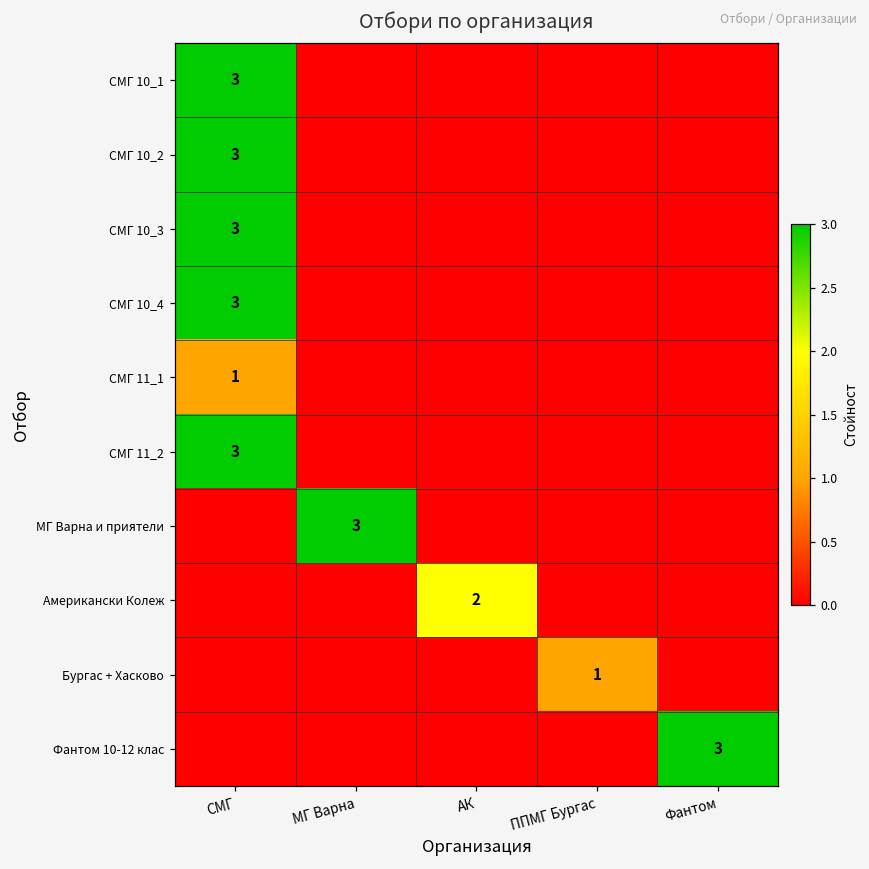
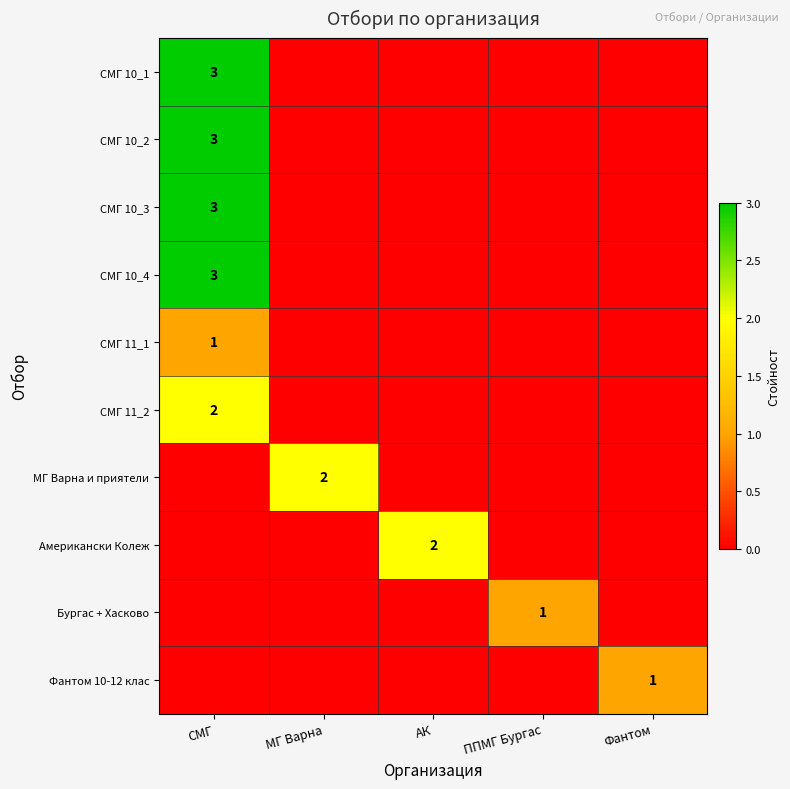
СМГ 11_2, СМГ: 3 -> 2
МГ Варна и приятели, МГ Варна: 3 -> 2
Фантом 10-12 клас, Фантом: 3 -> 1
